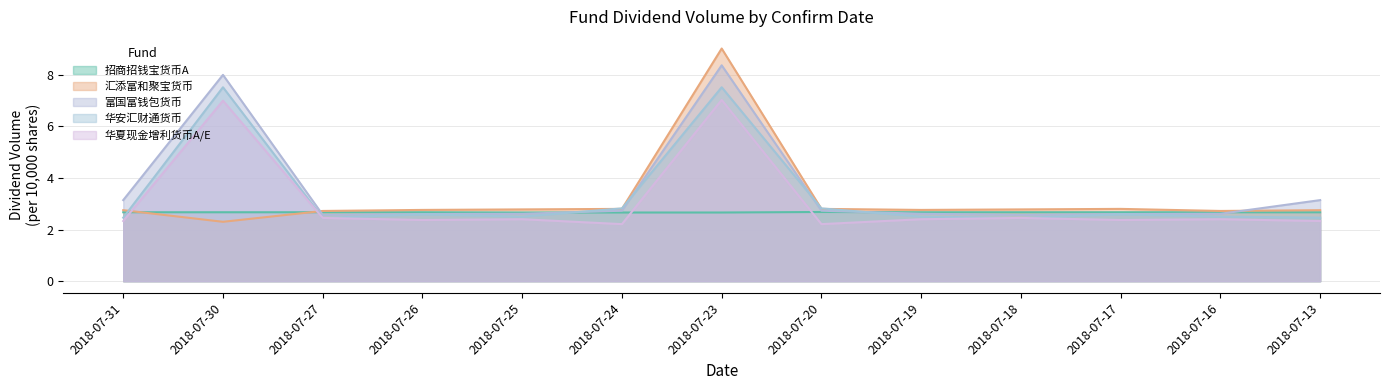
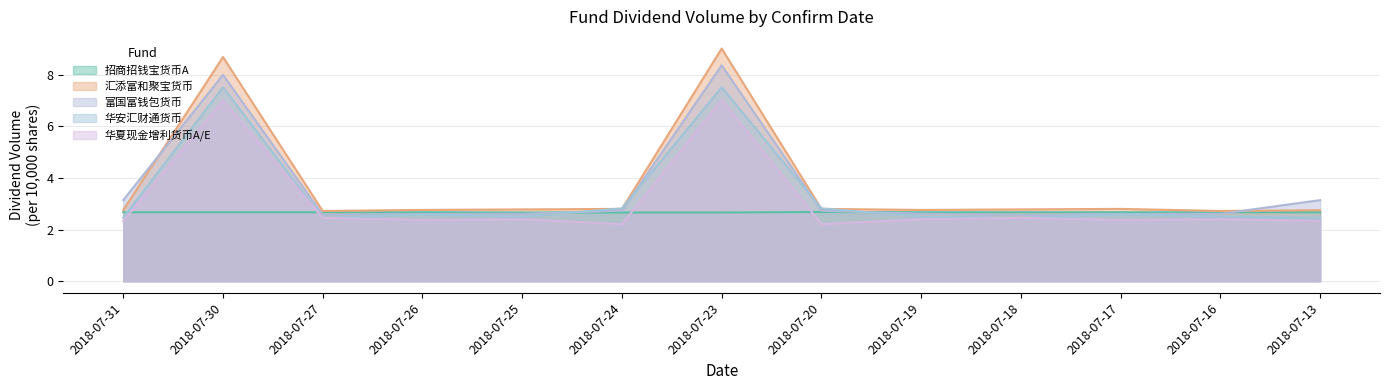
汇添富和聚宝货币, 2018-07-30: 2.3 -> 8.7
